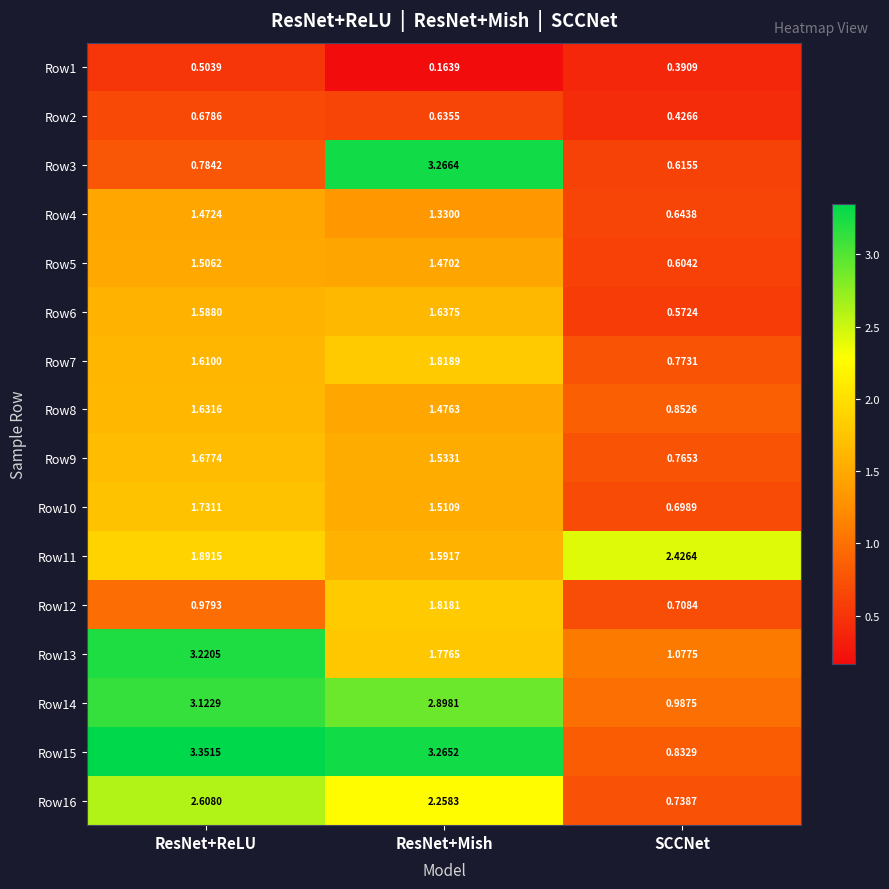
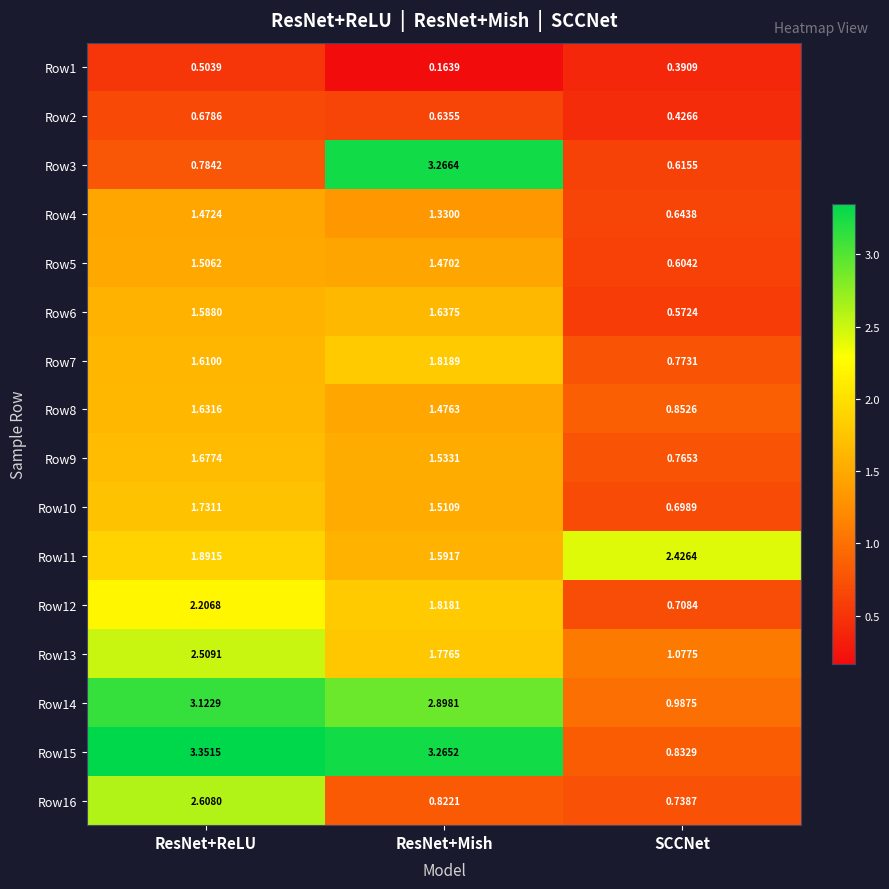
Row12, ResNet+ReLU: 0.9793 -> 2.2068
Row13, ResNet+ReLU: 3.2205 -> 2.5091
Row16, ResNet+Mish: 2.2583 -> 0.8221
